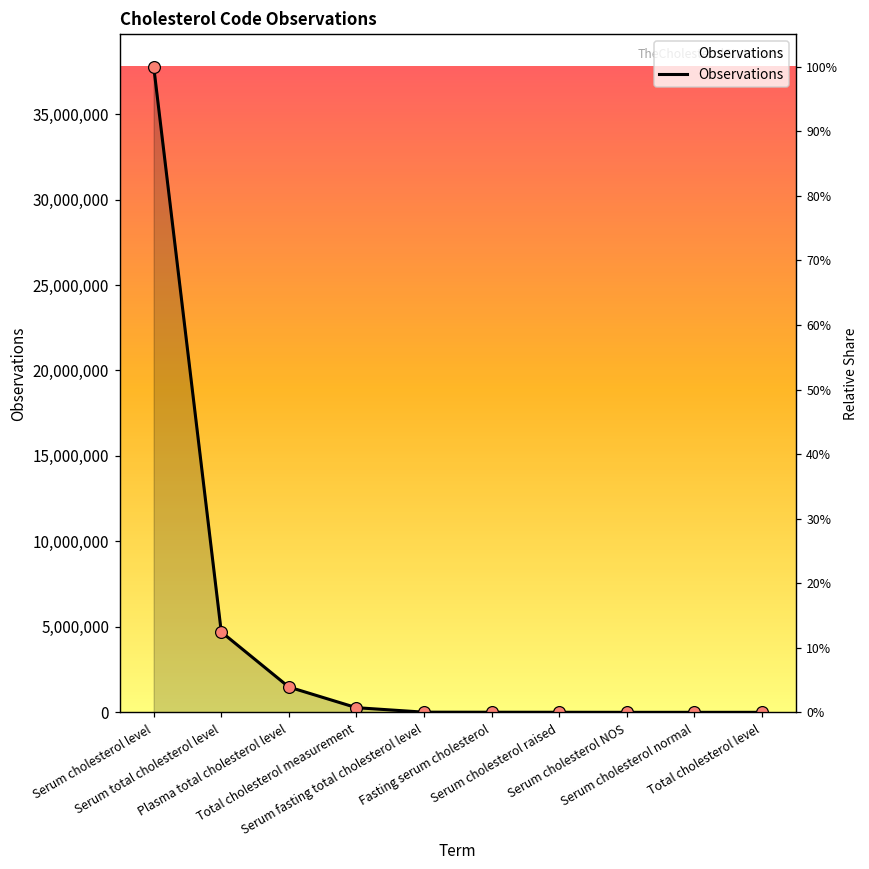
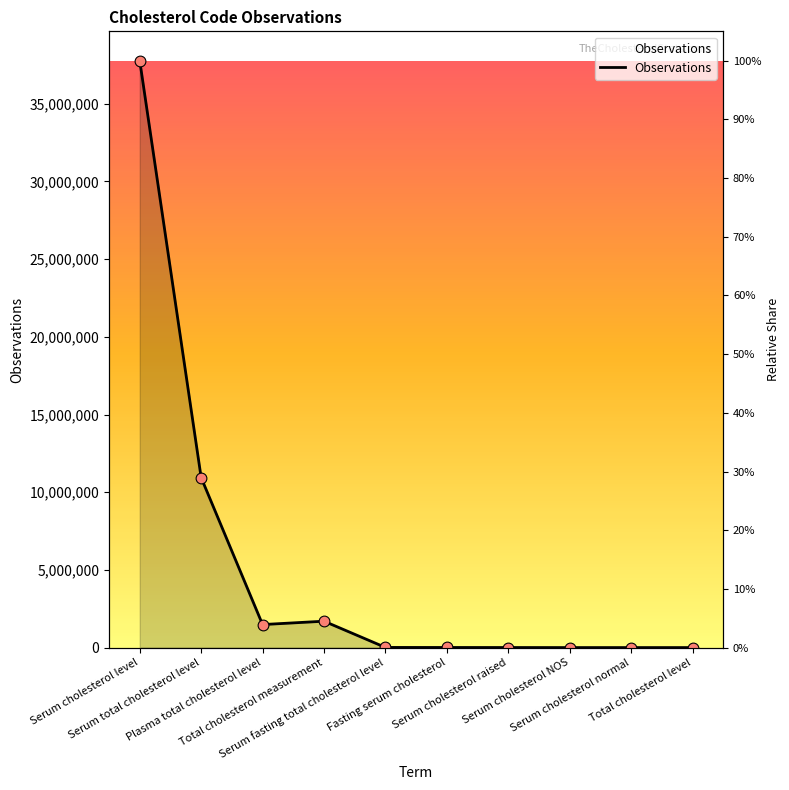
Serum total cholesterol level: 4,700,000 -> 10,900,000
Total cholesterol measurement: 300,000 -> 1,700,000
